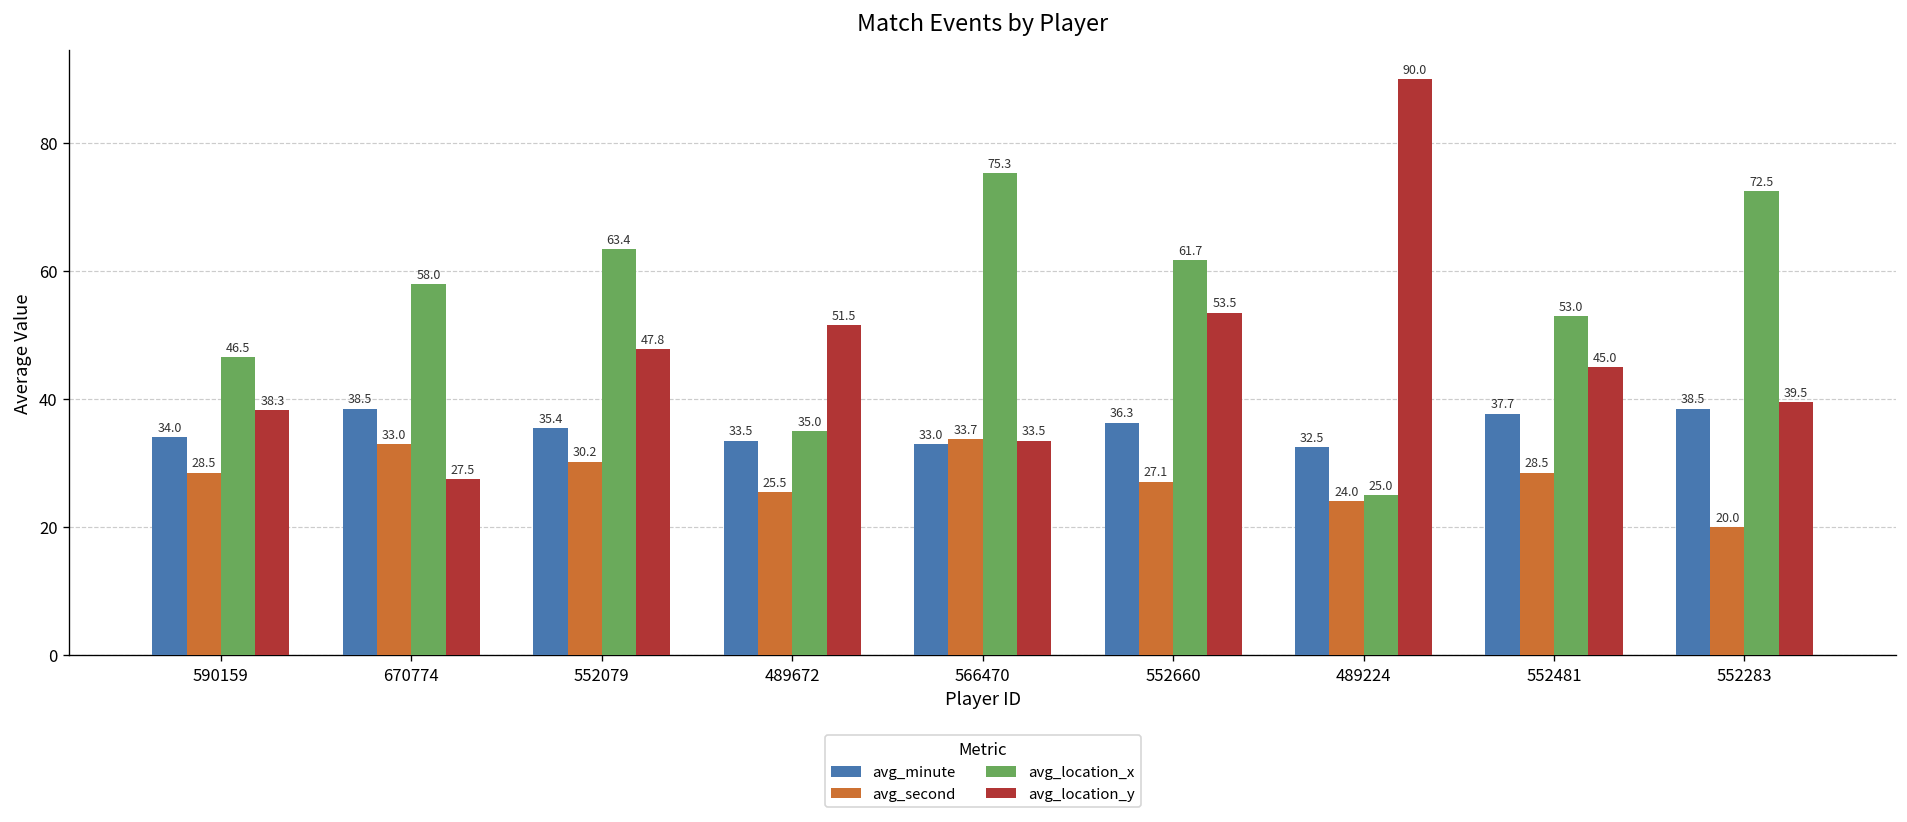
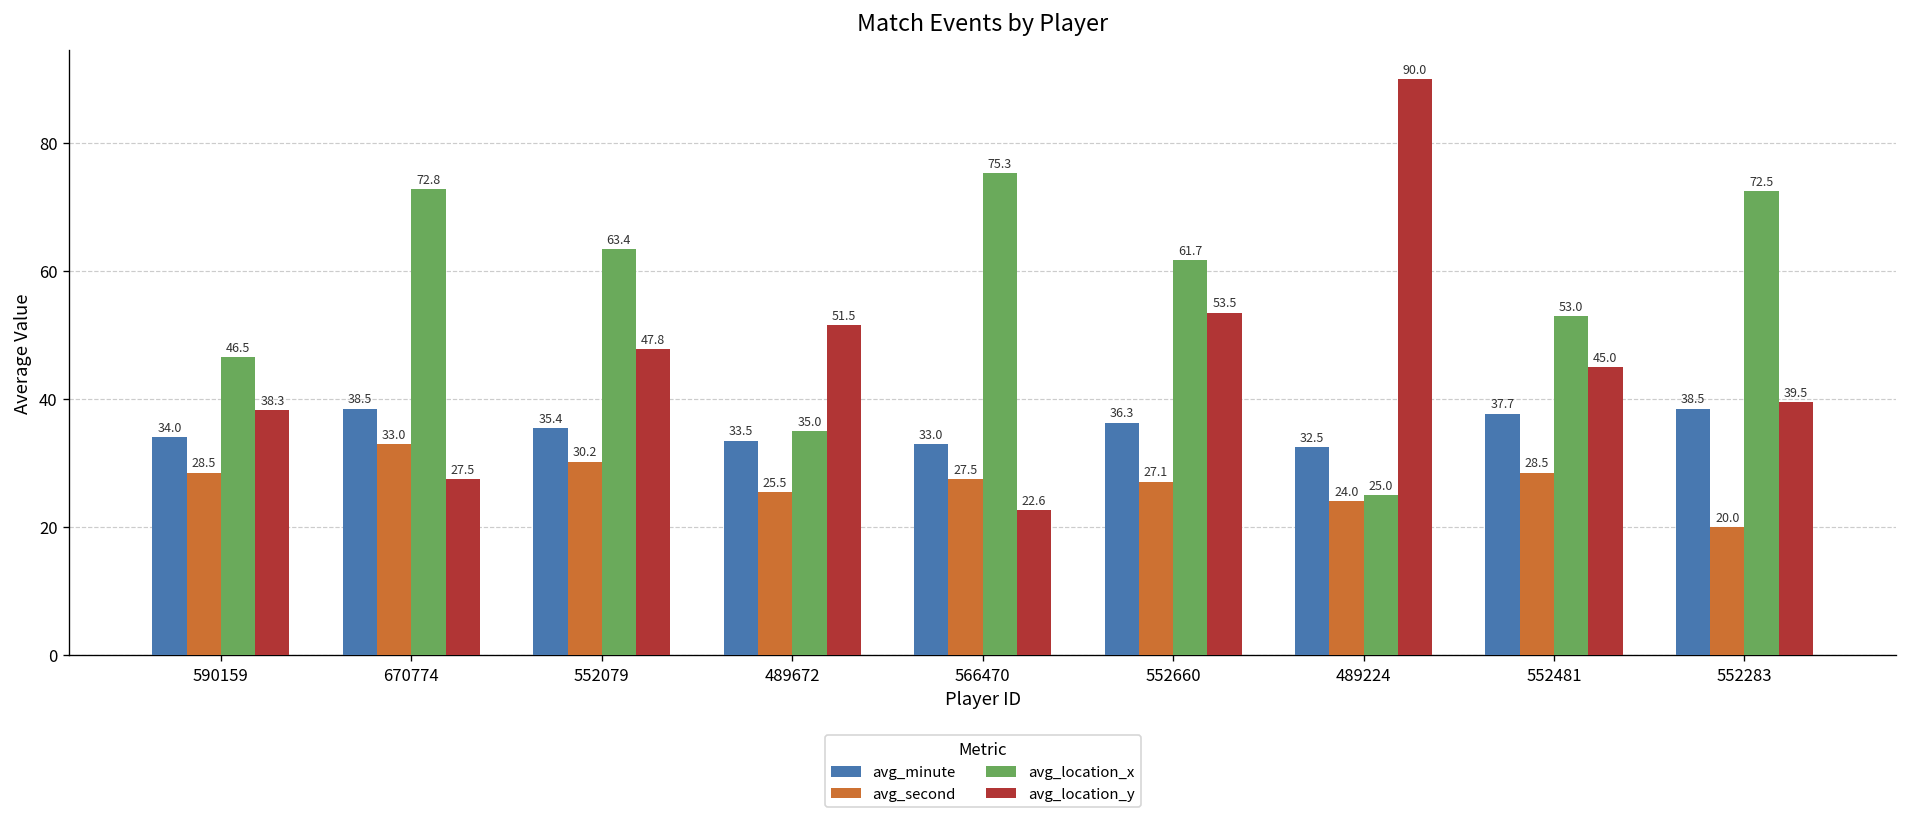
avg_location_x, 670774: 58.0 -> 72.8
avg_second, 566470: 33.7 -> 27.5
avg_location_y, 566470: 33.5 -> 22.6
